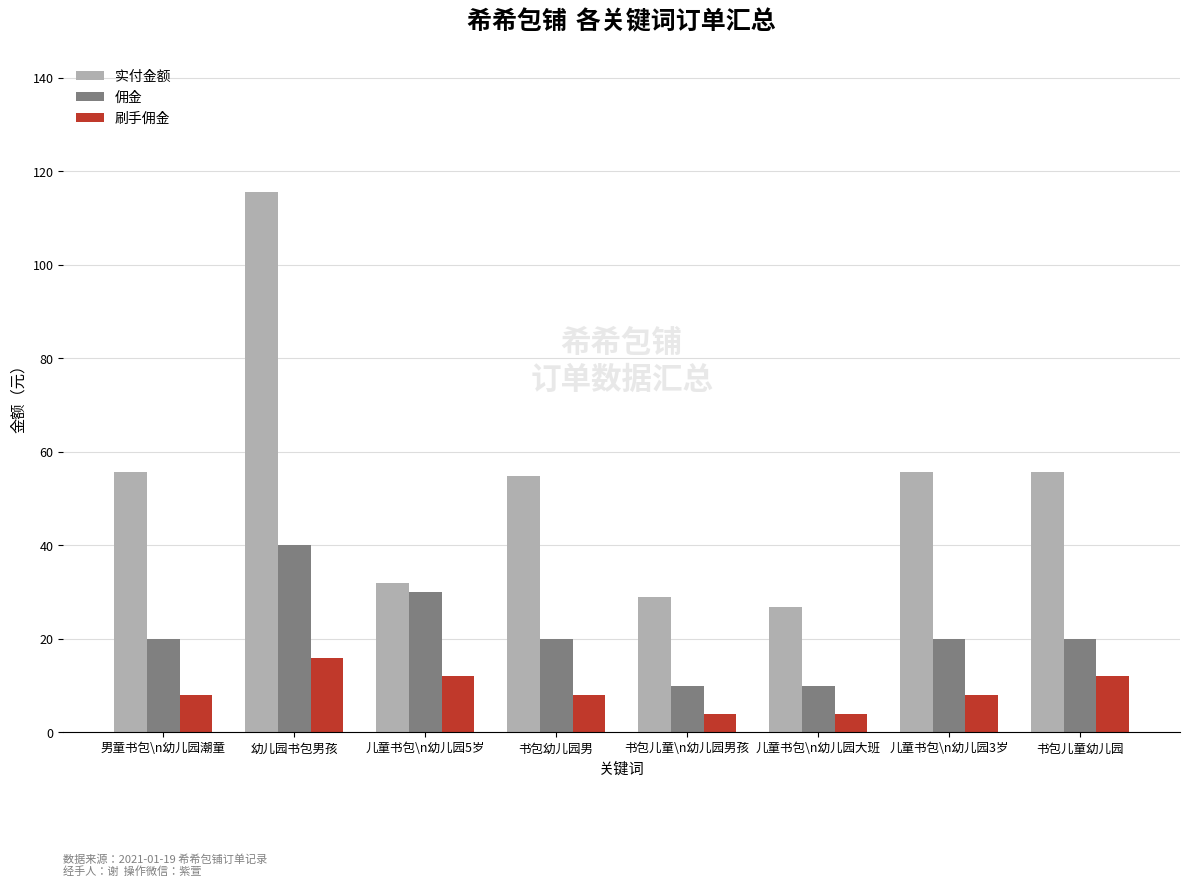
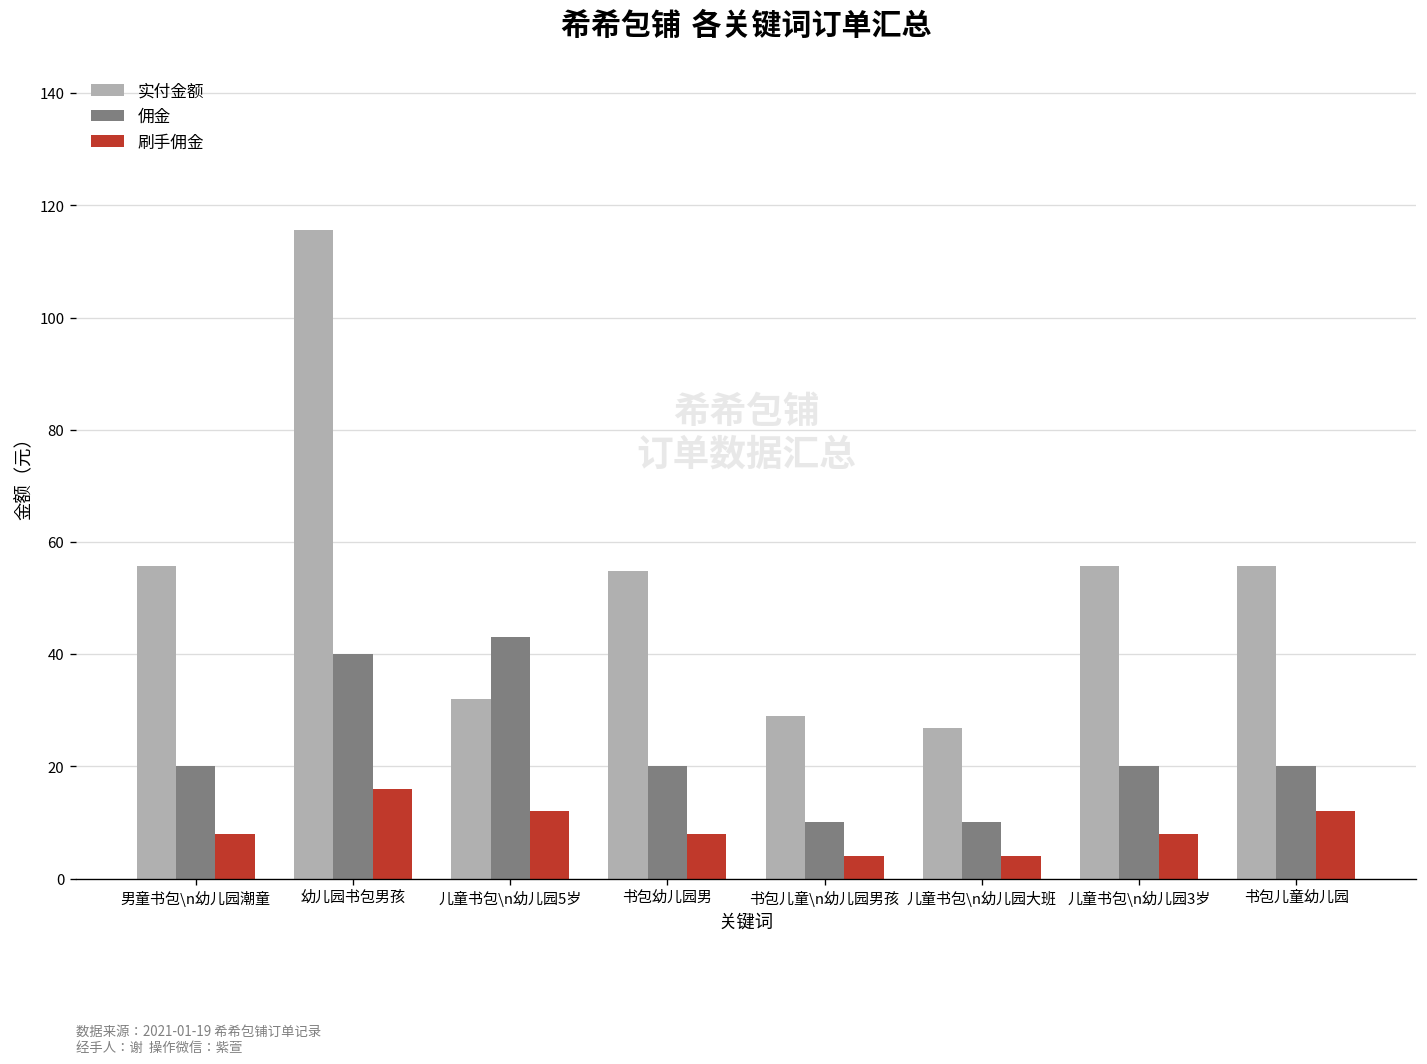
佣金, 儿童书包\n幼儿园5岁: 30 -> 43
